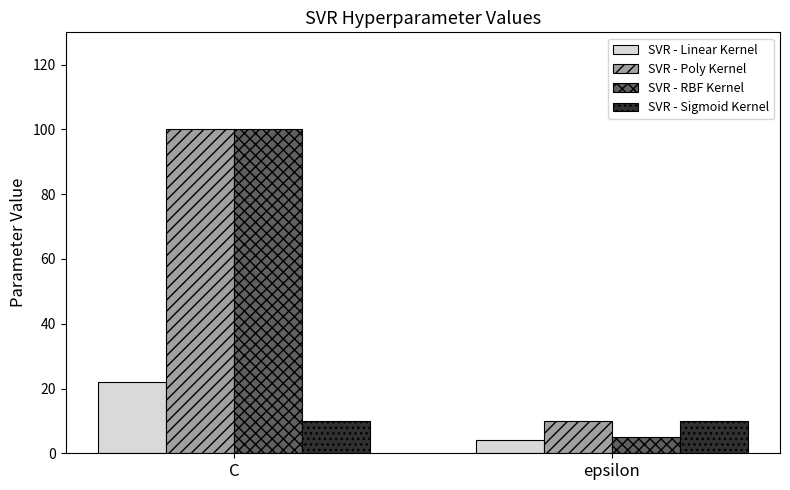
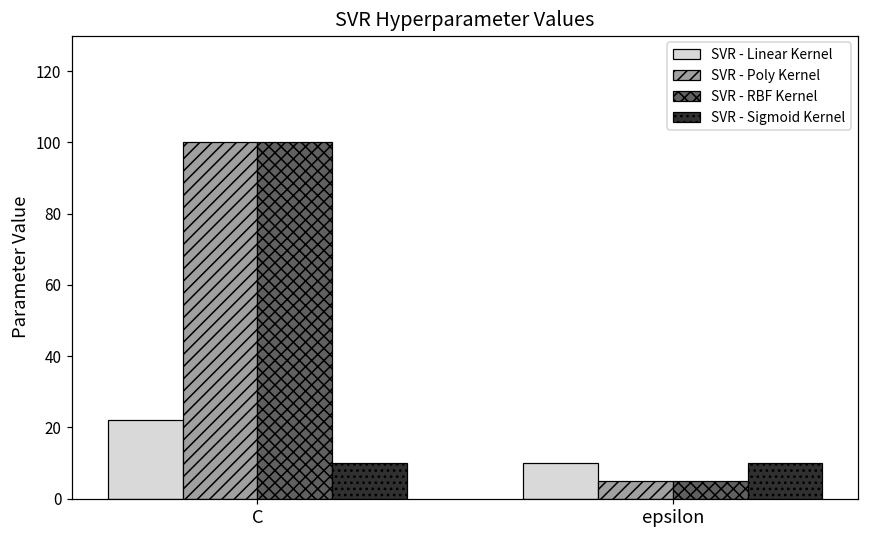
SVR - Linear Kernel, epsilon: 4 -> 10
SVR - Poly Kernel, epsilon: 10 -> 5
